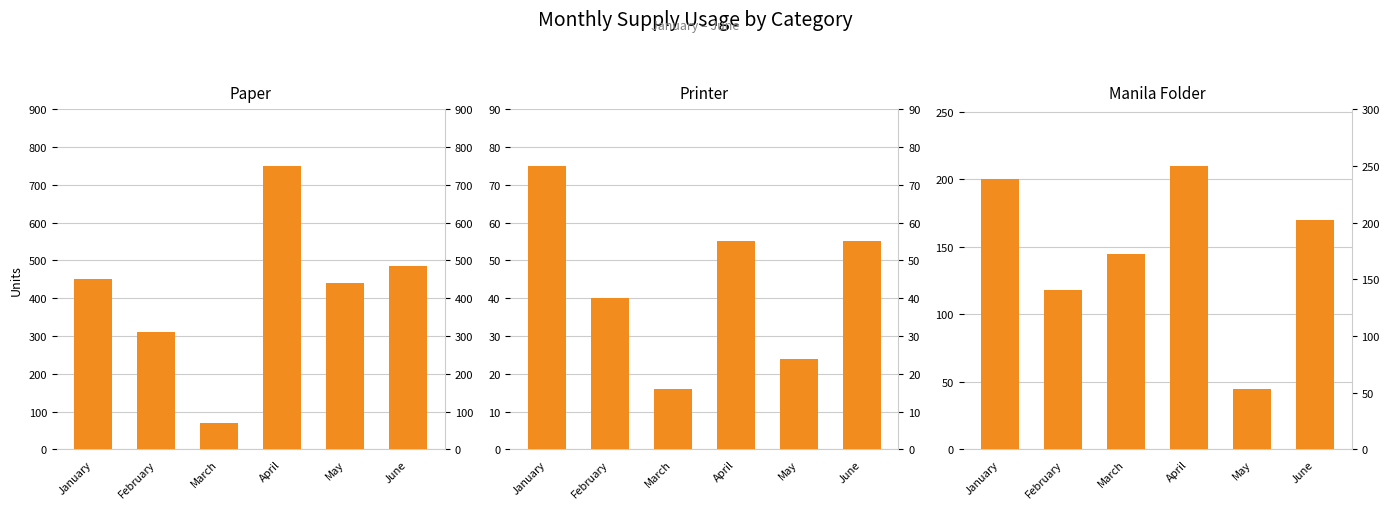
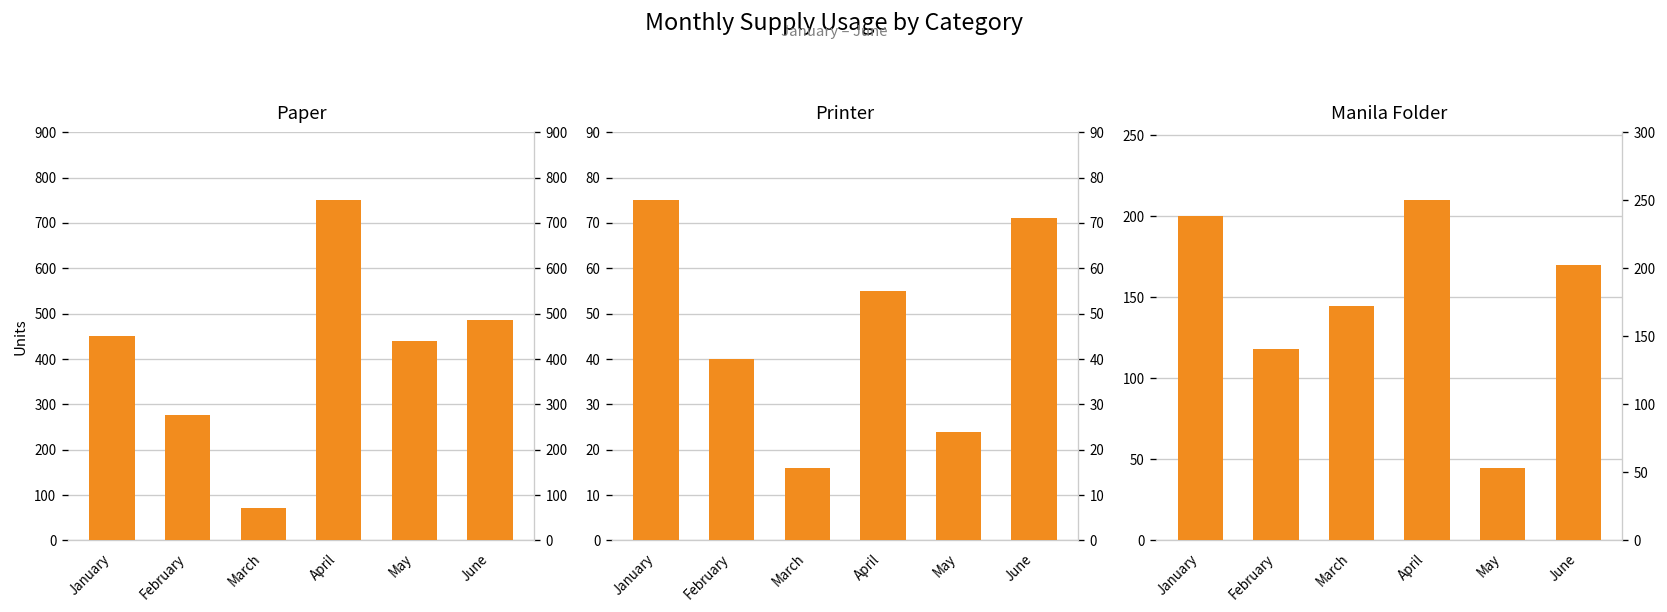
Paper, February: 310 -> 280
Printer, June: 55 -> 71
